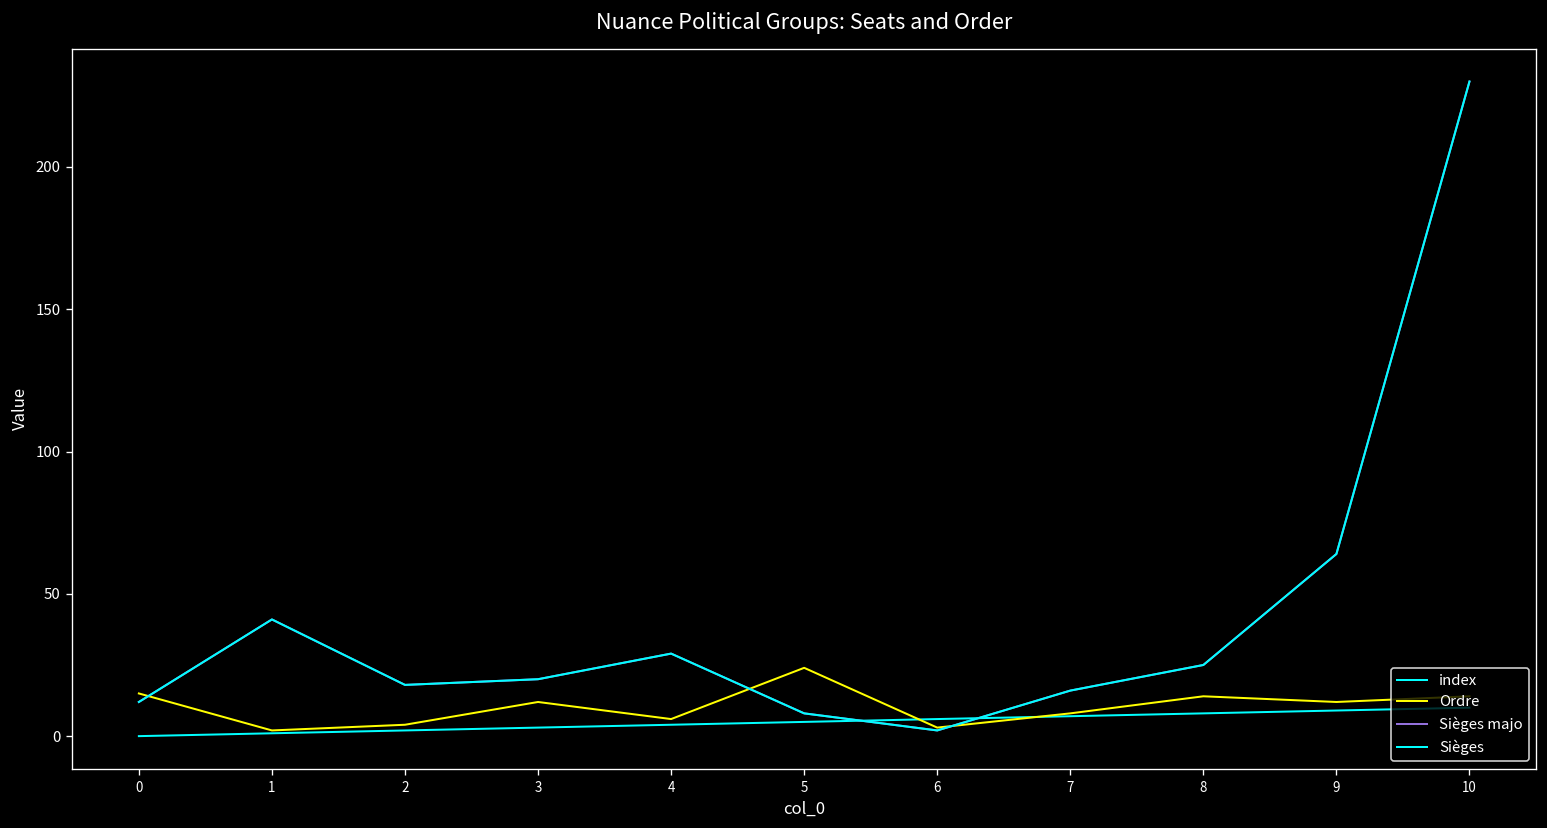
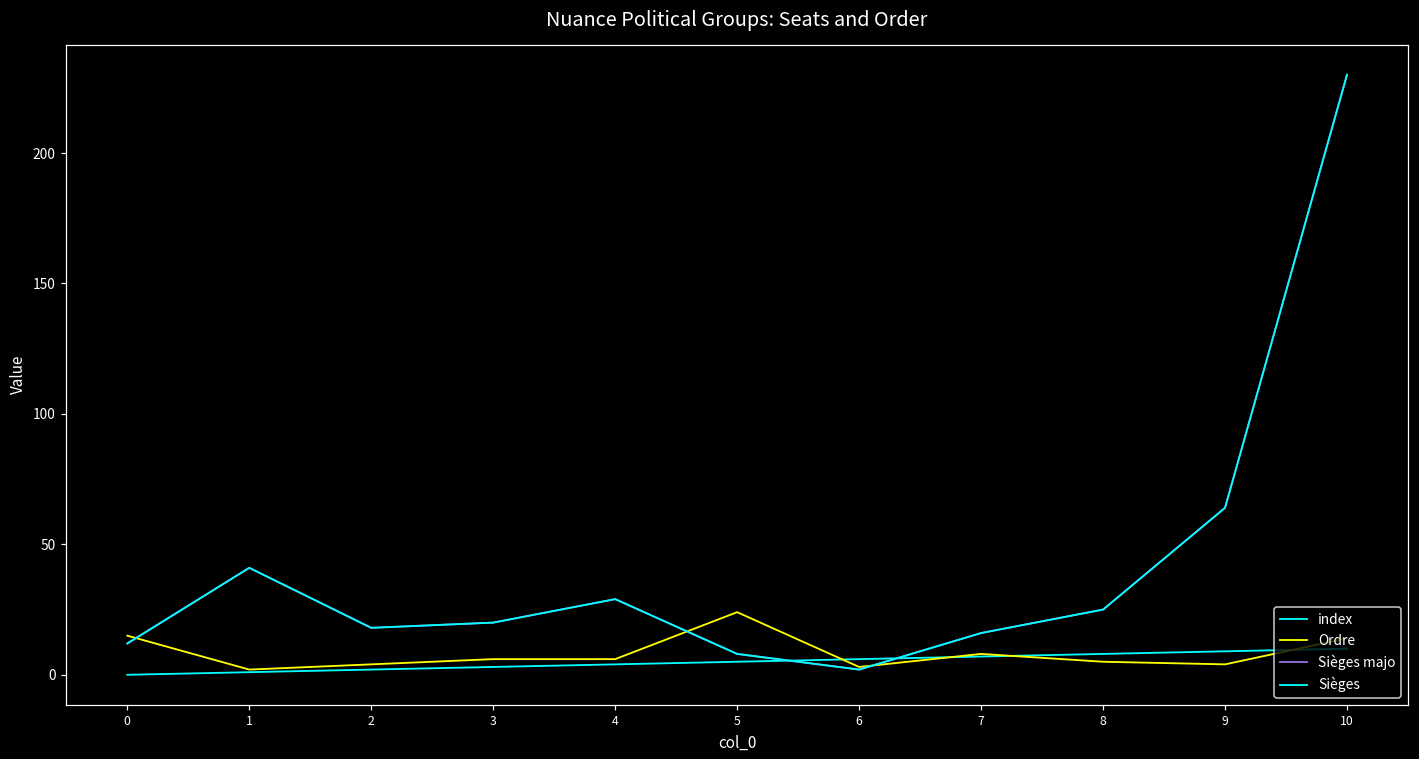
Ordre, 3: 12 -> 6
Ordre, 8: 14 -> 5
Ordre, 9: 12 -> 4
